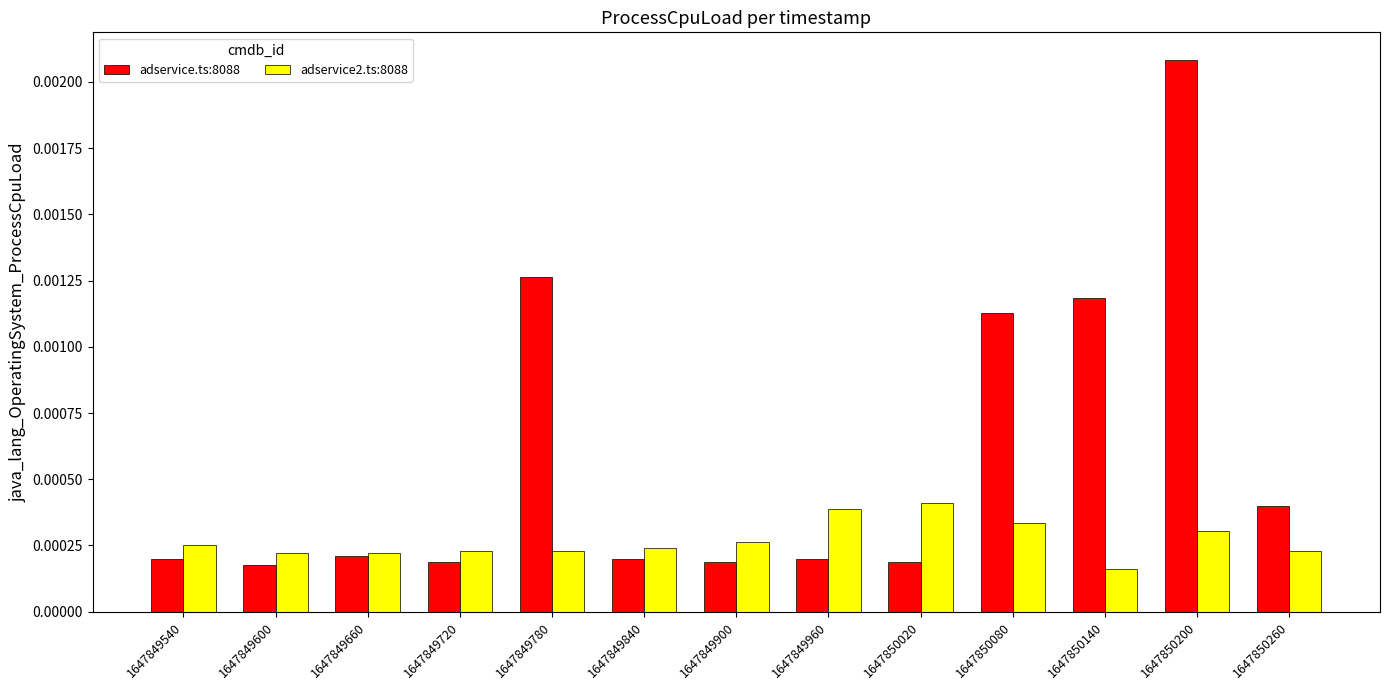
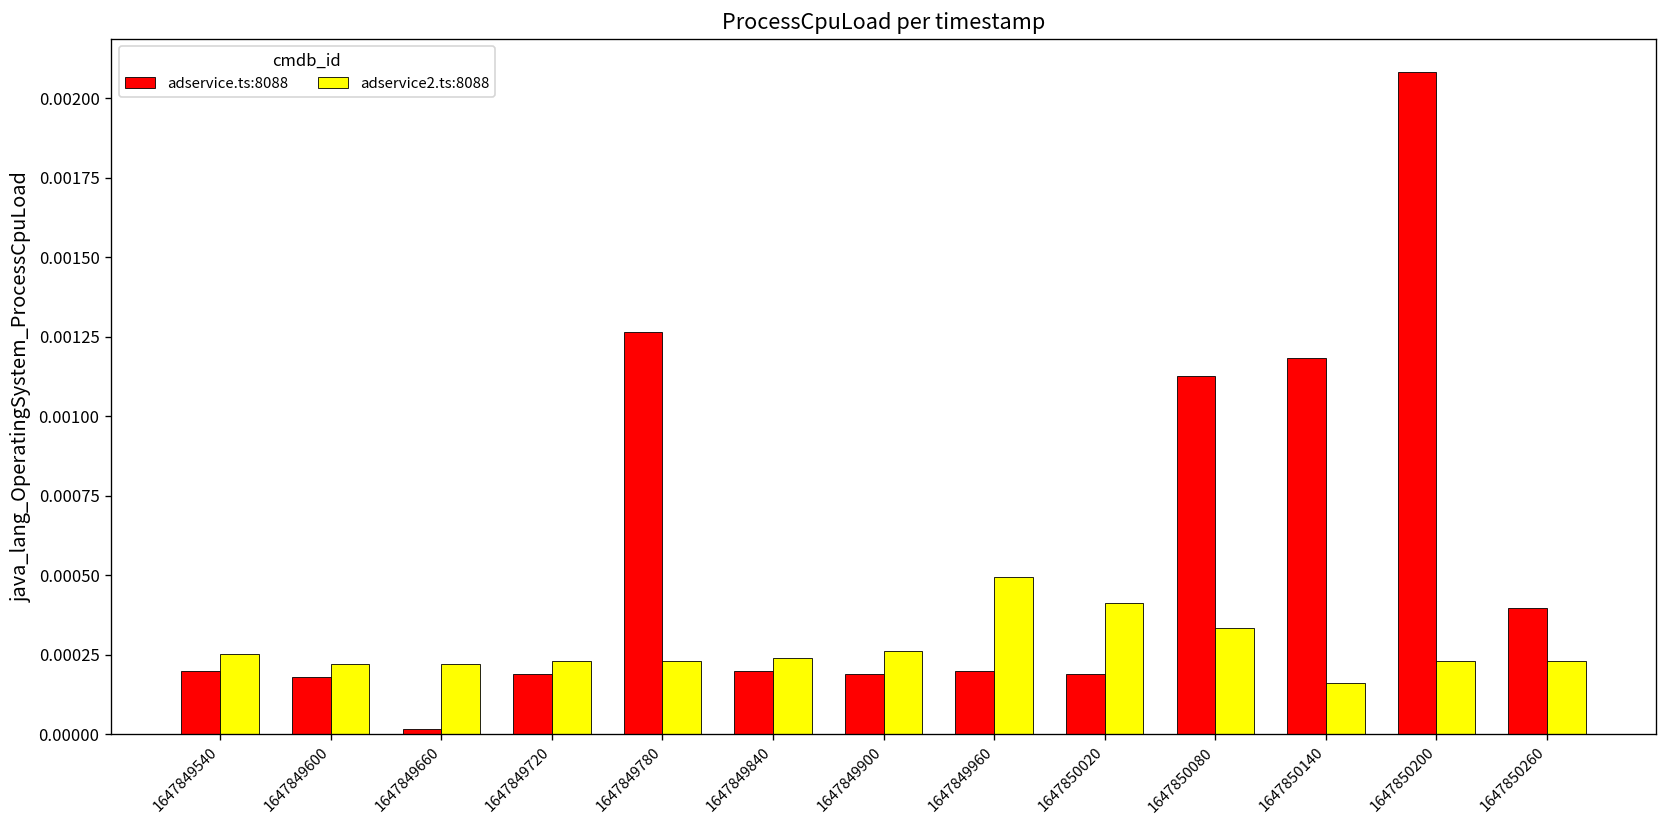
adservice.ts:8088, 1647849660: 0.00021 -> 0.00002
adservice2.ts:8088, 1647849960: 0.00039 -> 0.00049
adservice2.ts:8088, 1647850200: 0.00031 -> 0.00023
